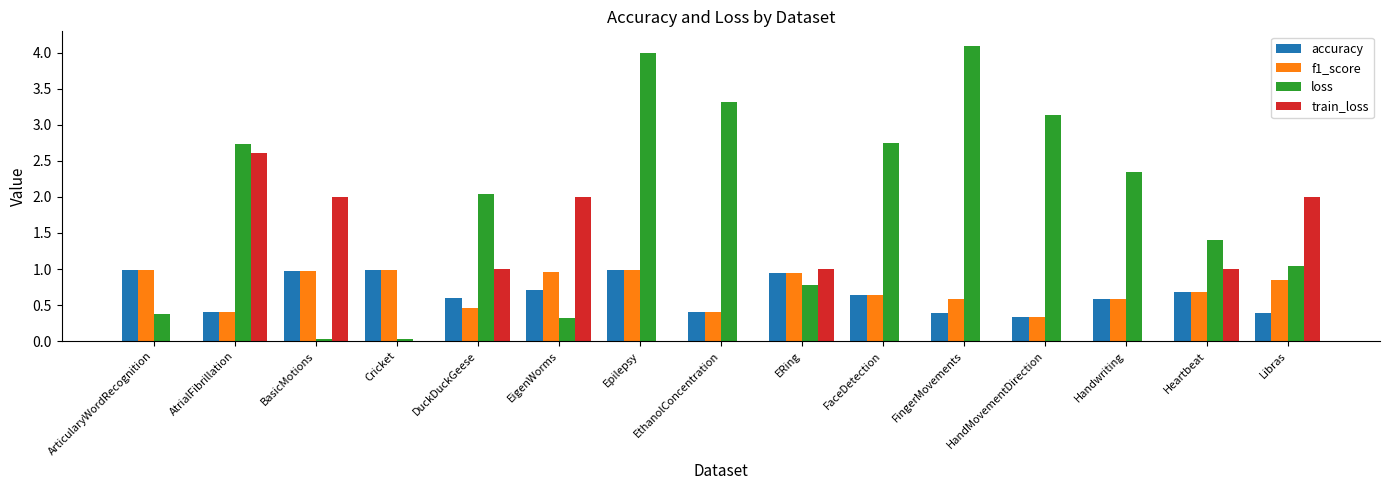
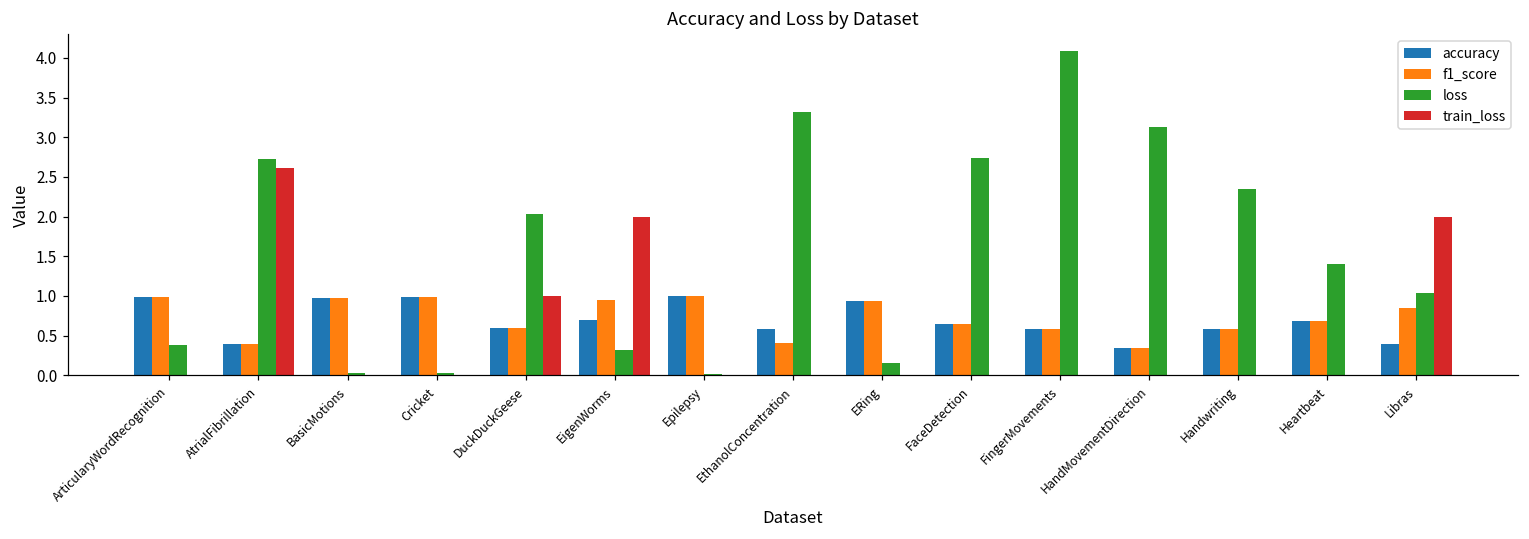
train_loss, BasicMotions: 2 -> 0
f1_score, DuckDuckGeese: 0.5 -> 0.6
loss, Epilepsy: 4.0 -> 0.0
accuracy, EthanolConcentration: 0.4 -> 0.6
loss, ERing: 0.8 -> 0.2
train_loss, ERing: 1 -> 0
accuracy, FingerMovements: 0.4 -> 0.6
train_loss, Heartbeat: 1 -> 0
